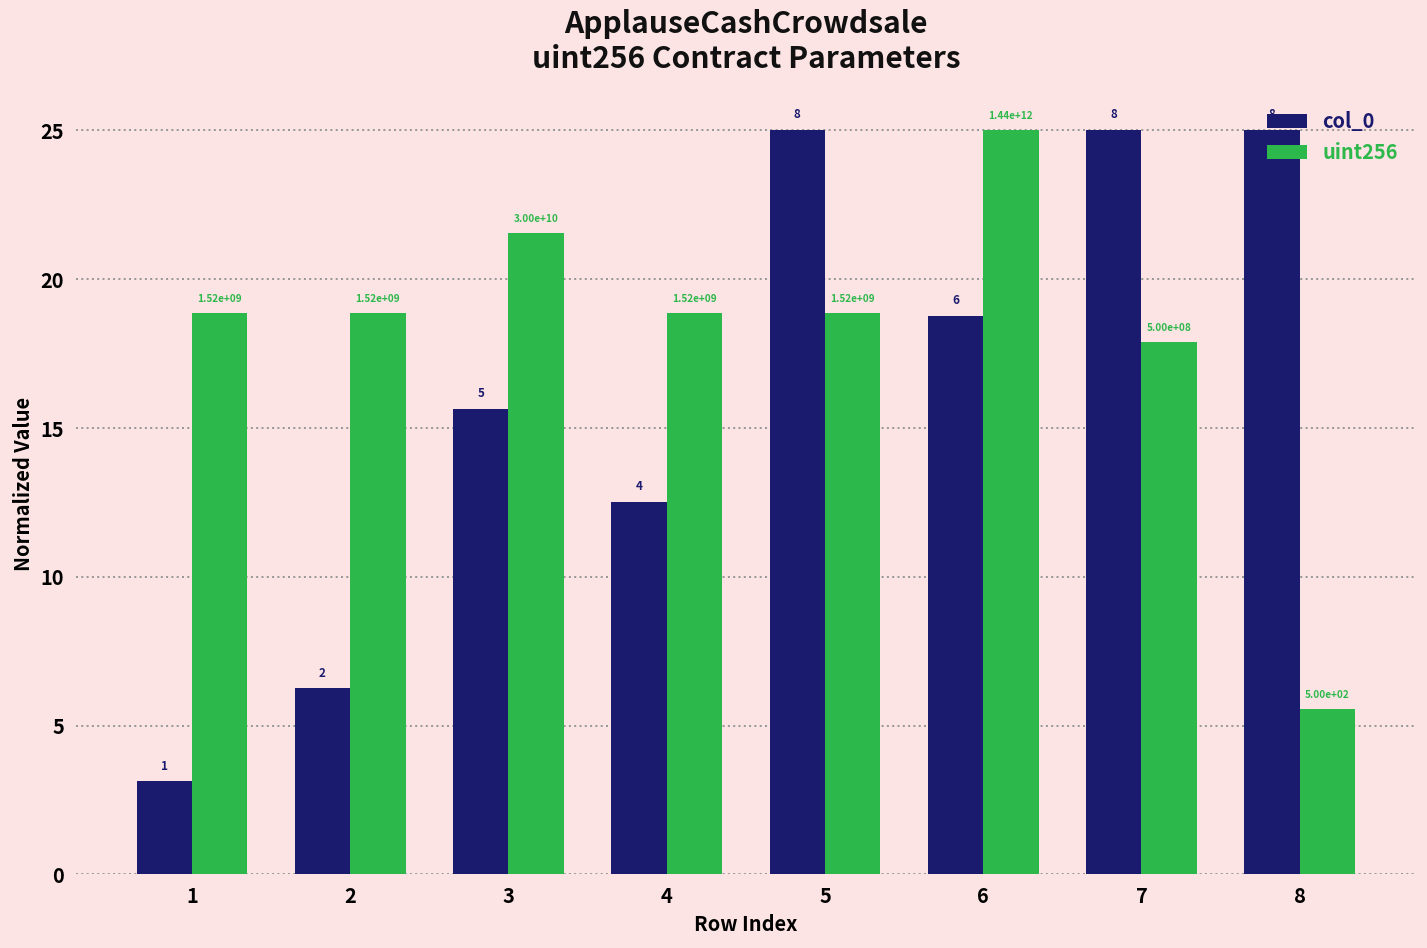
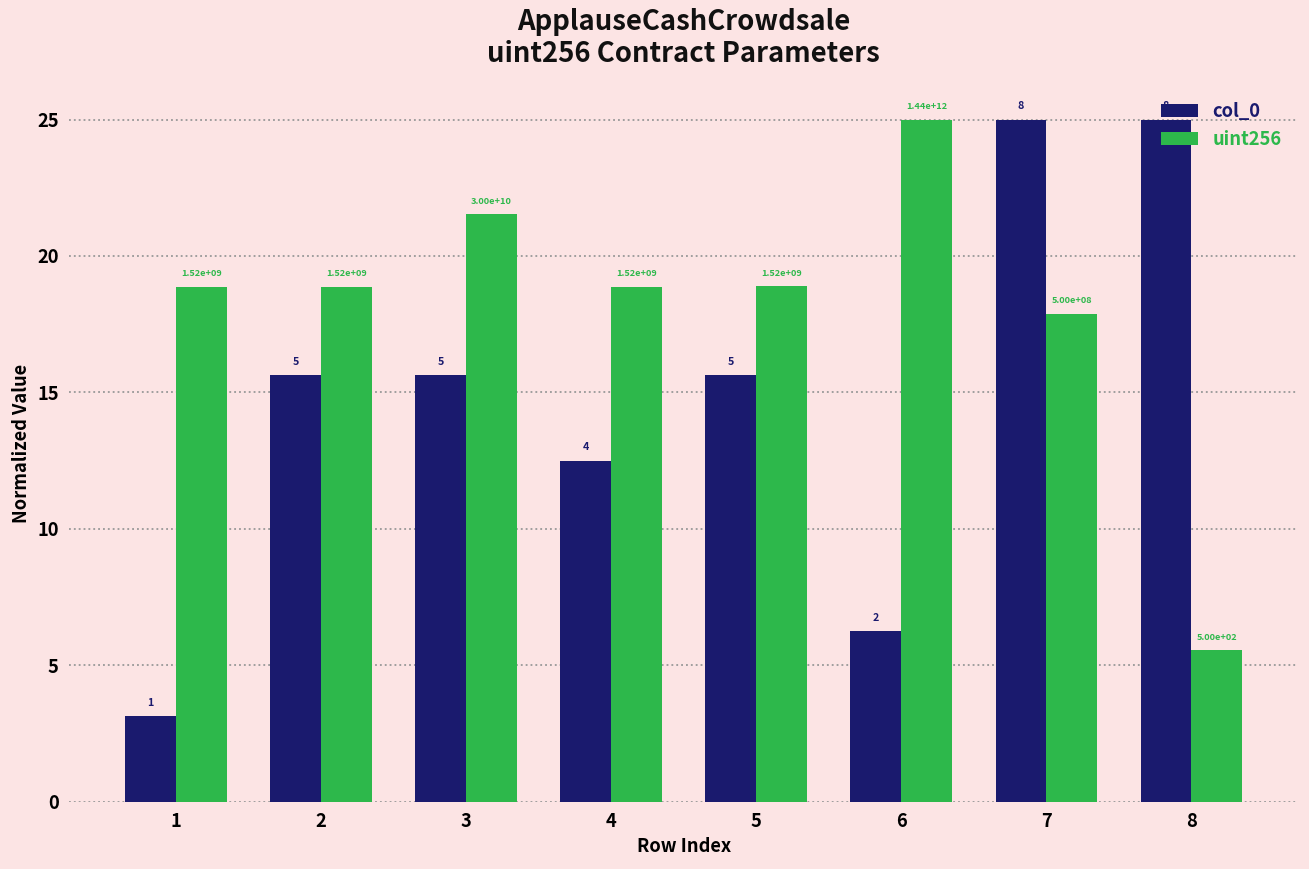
col_0, 2: 2 -> 5
col_0, 5: 8 -> 5
col_0, 6: 6 -> 2
